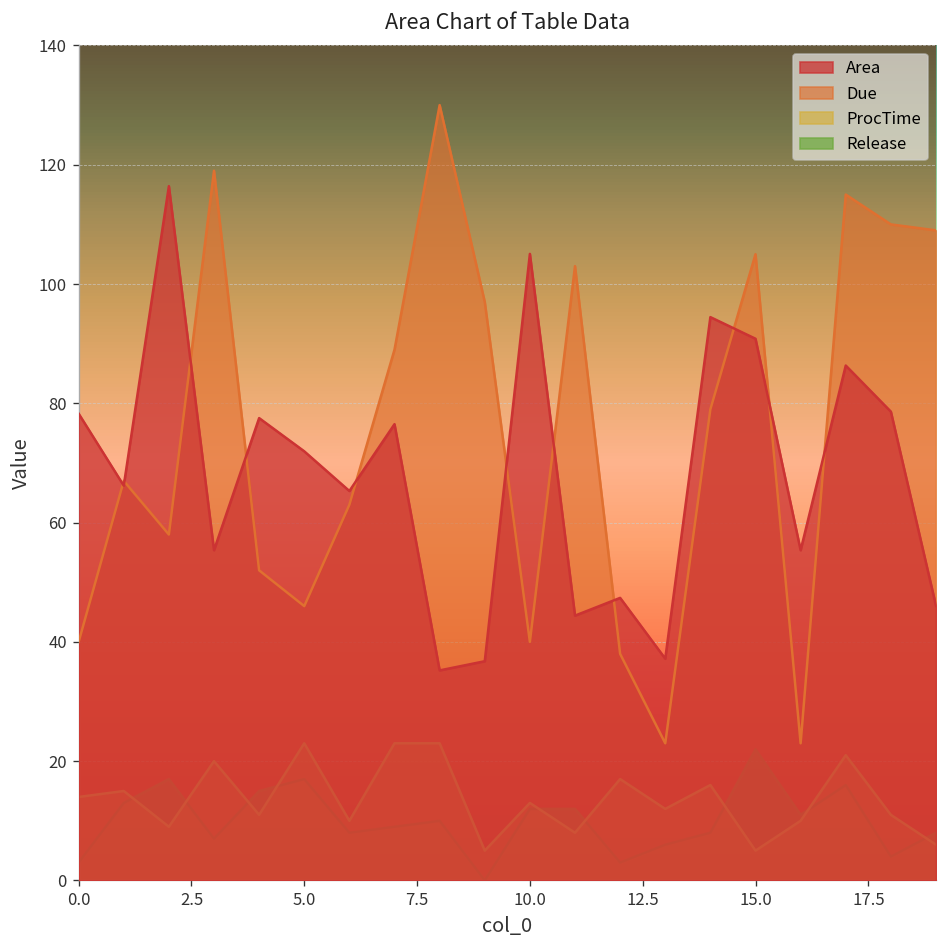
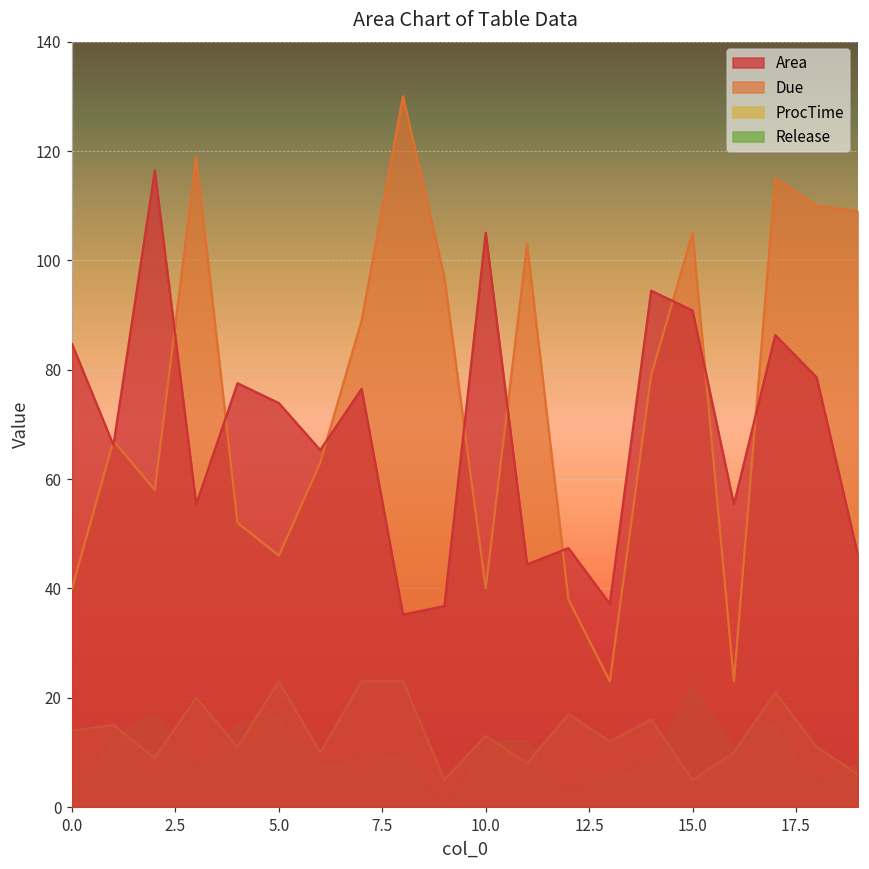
Area, 0.0: 78 -> 85
Area, 5.0: 72 -> 74
